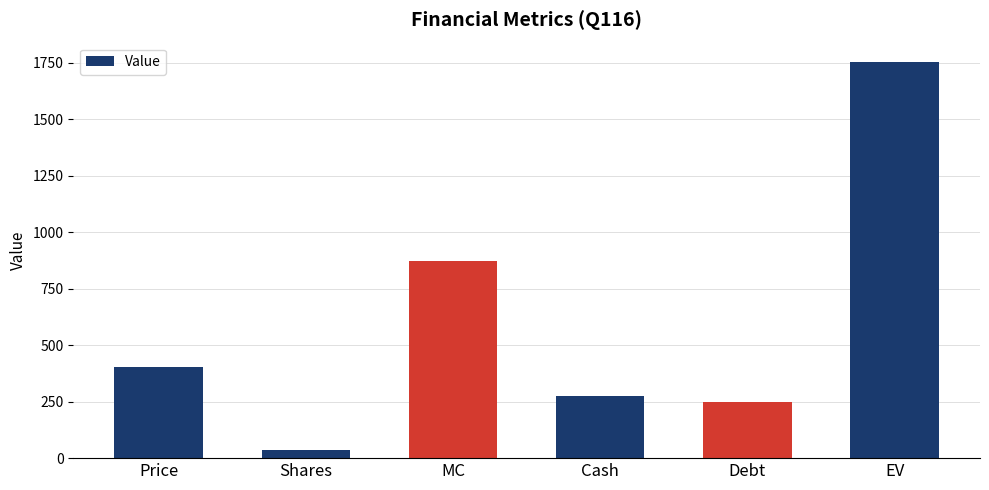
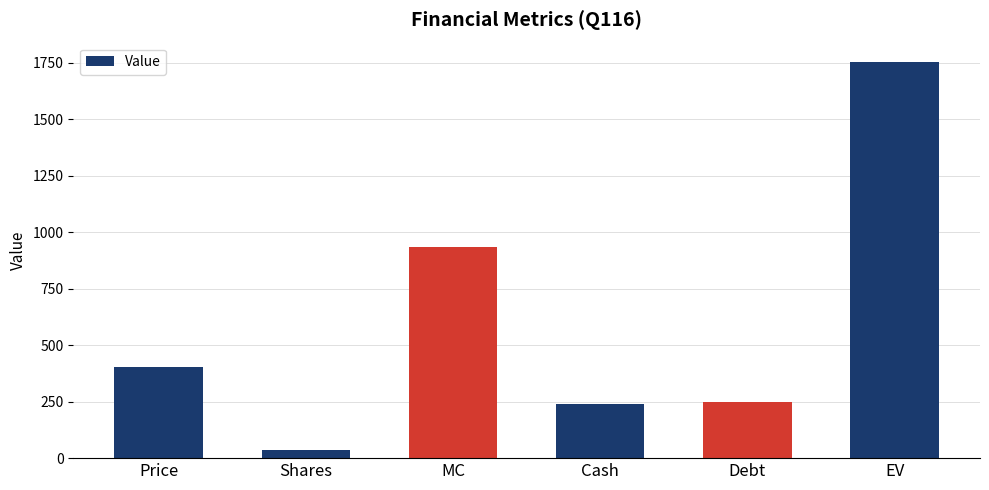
MC: 870 -> 940
Cash: 280 -> 240
